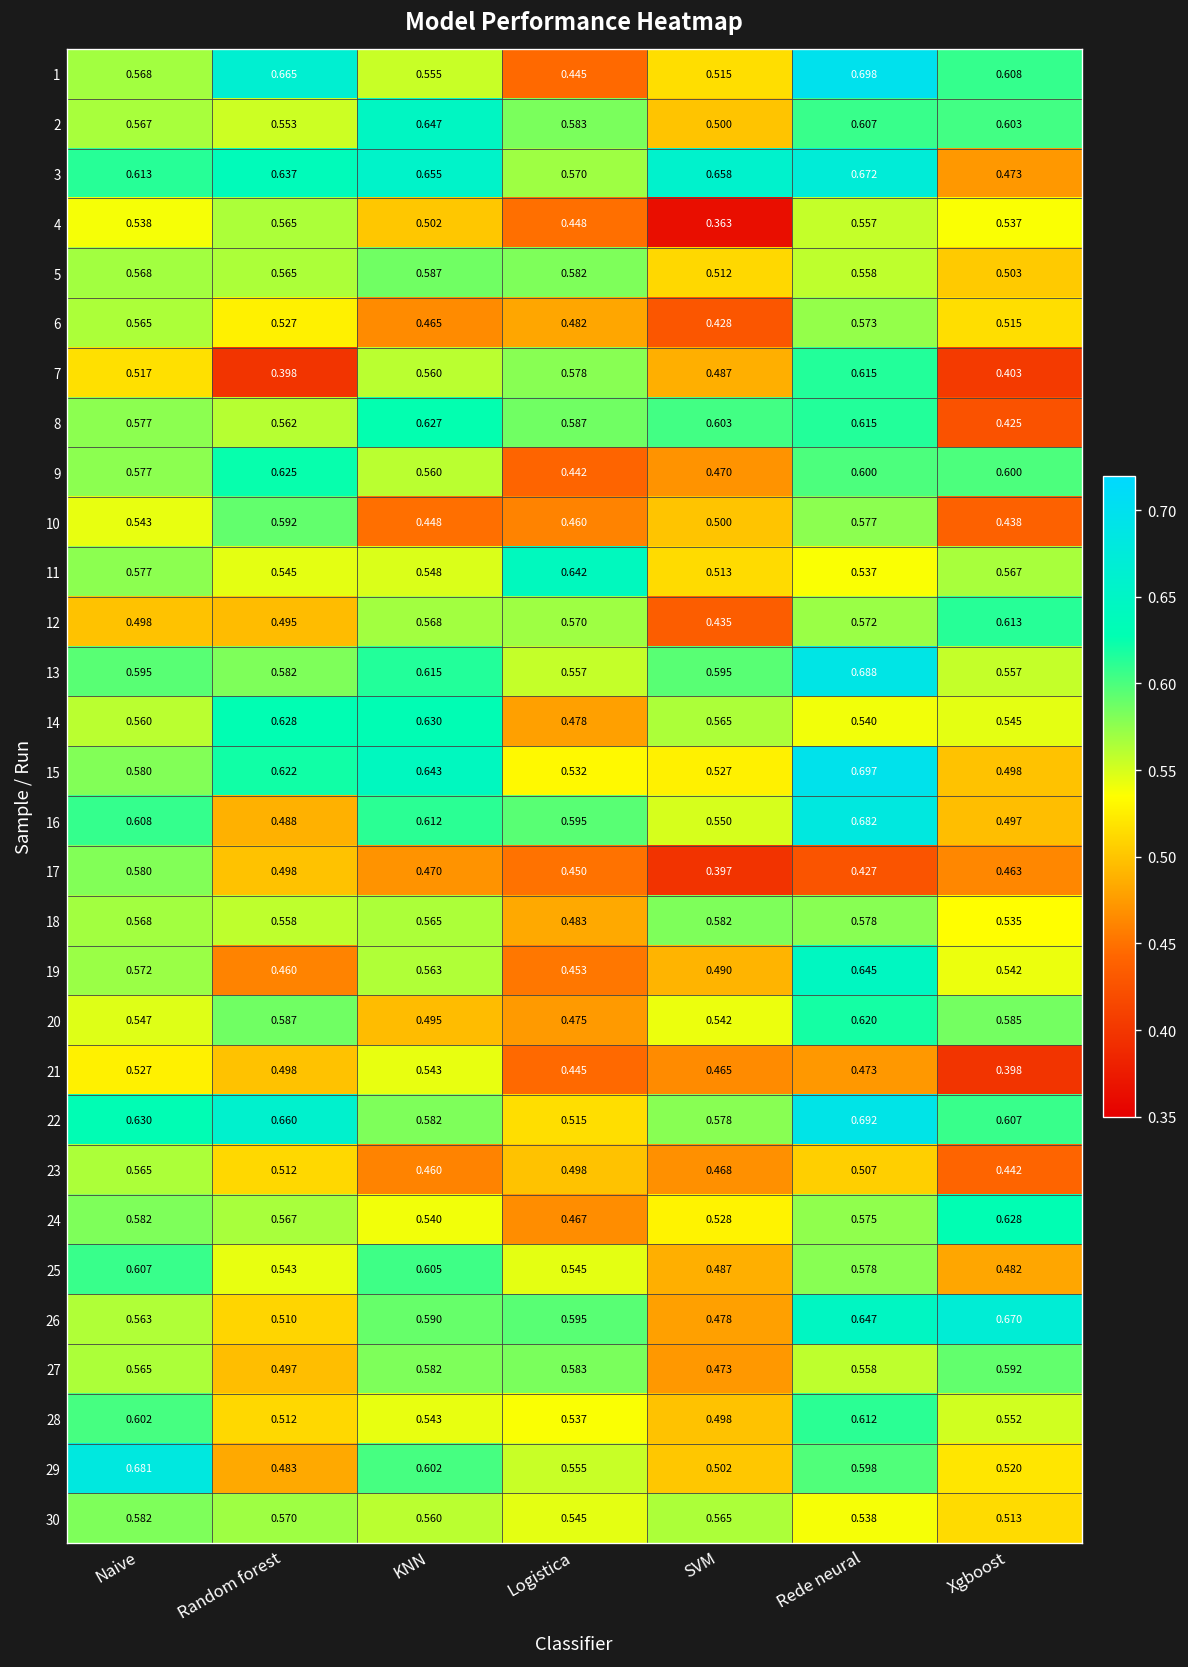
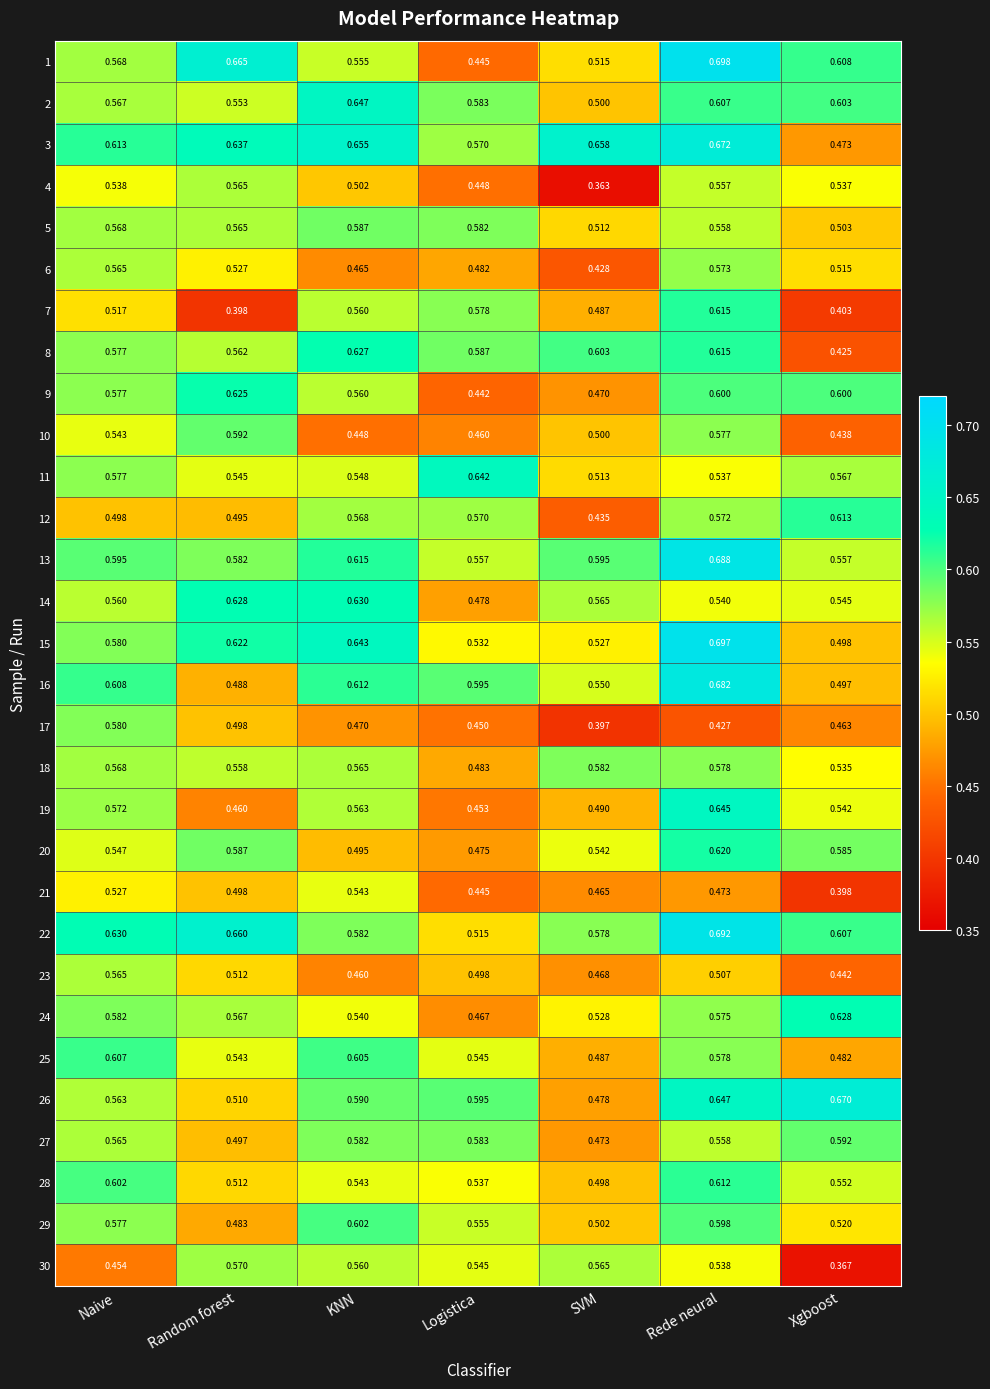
29, Naive: 0.681 -> 0.577
30, Naive: 0.582 -> 0.454
30, Xgboost: 0.513 -> 0.367
